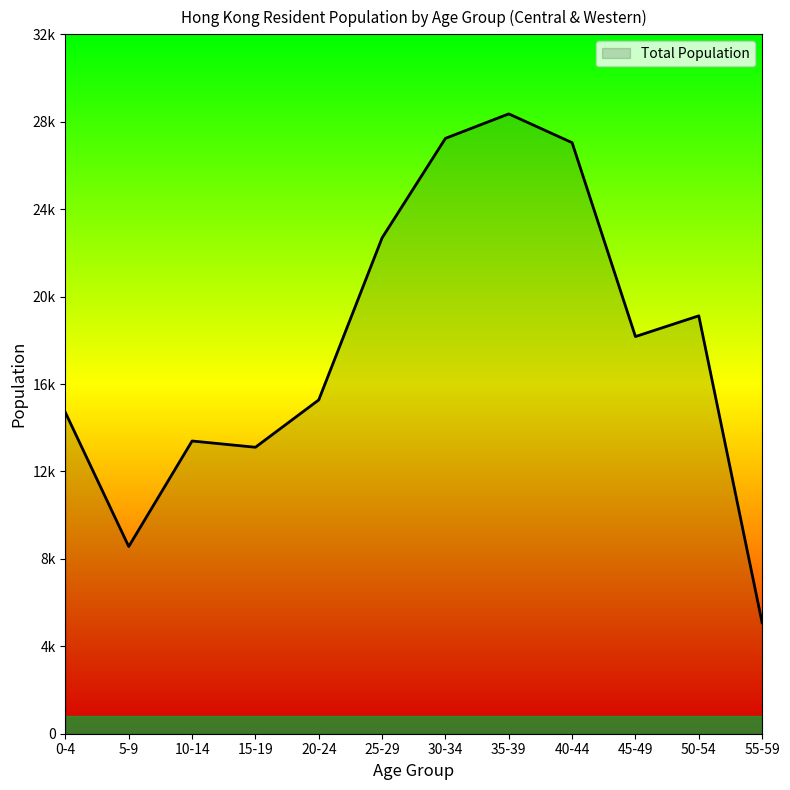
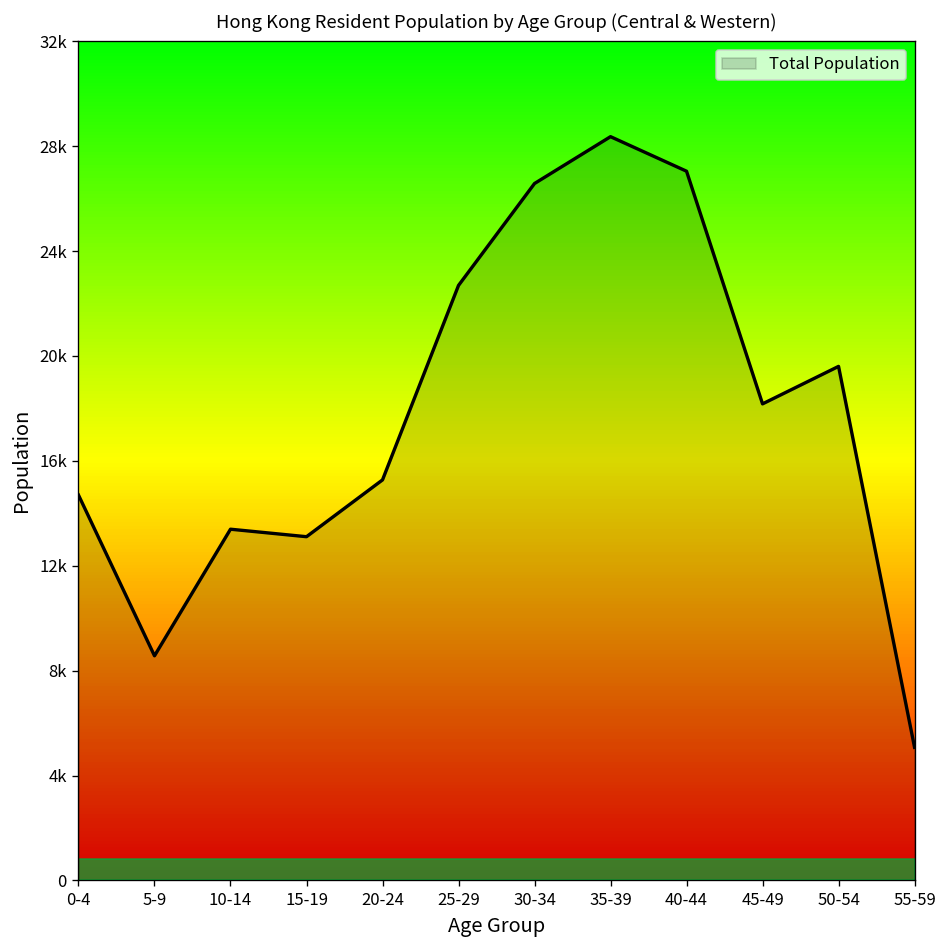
30-34: 27200 -> 26600
50-54: 19100 -> 19600
